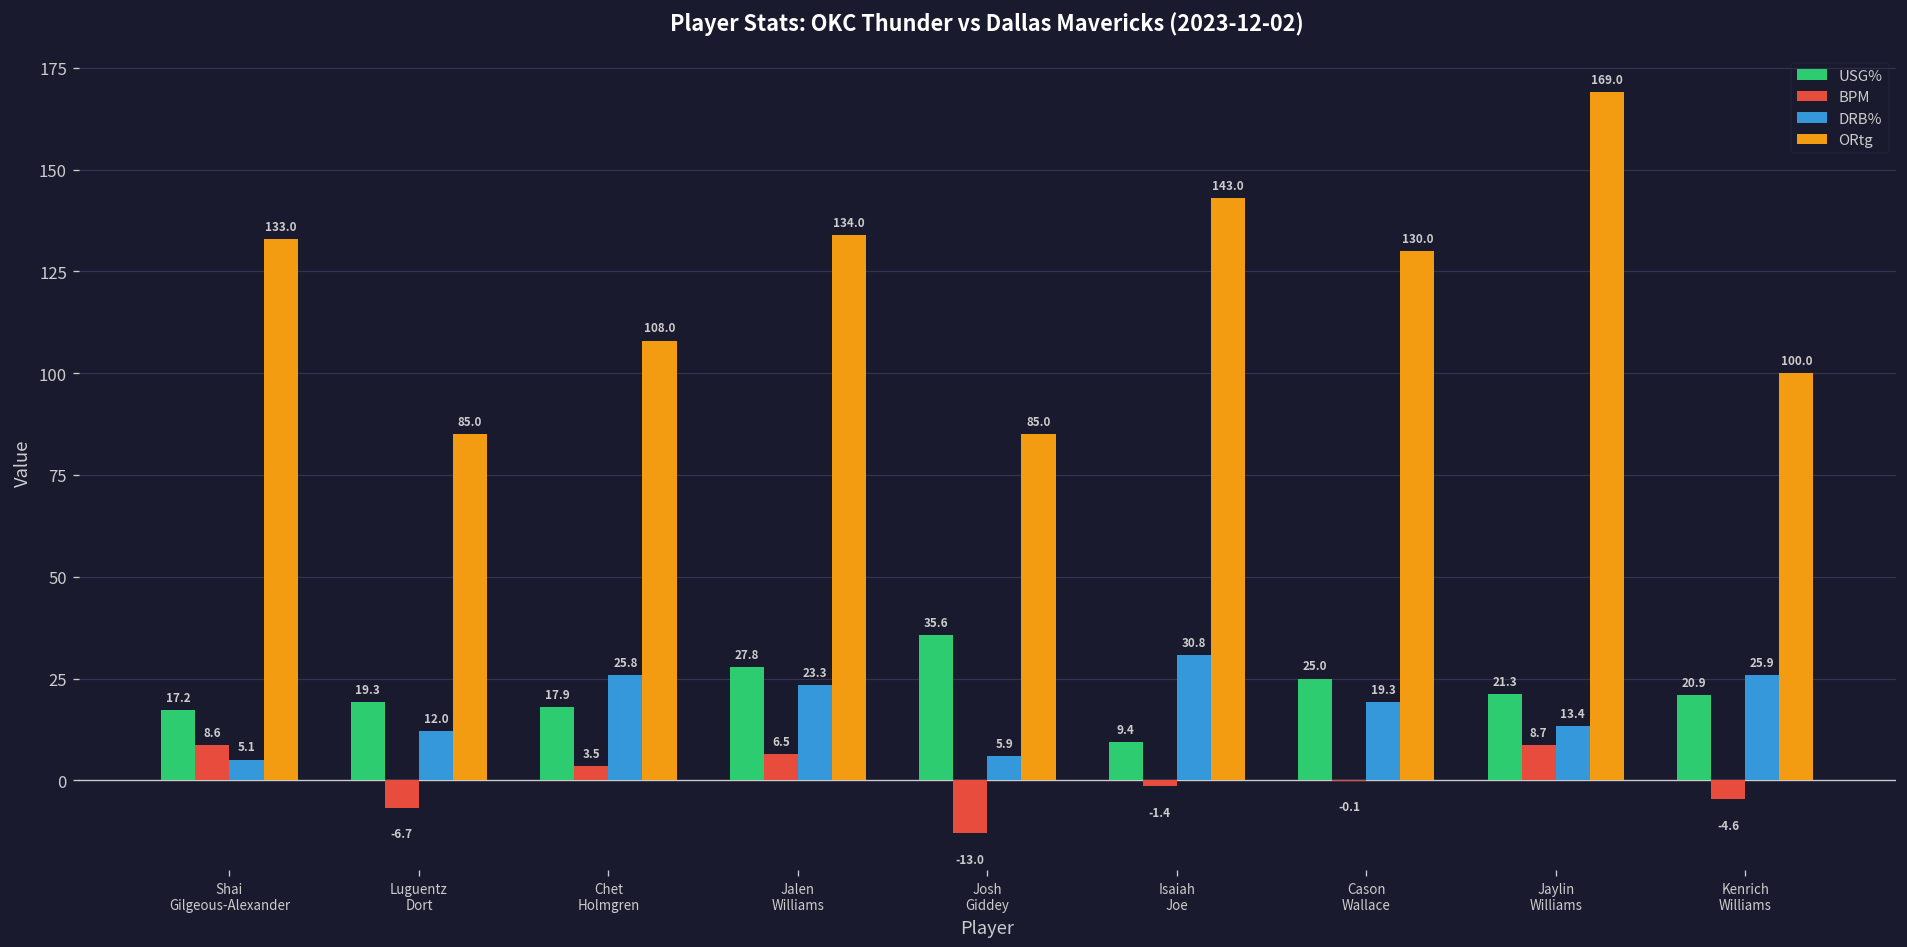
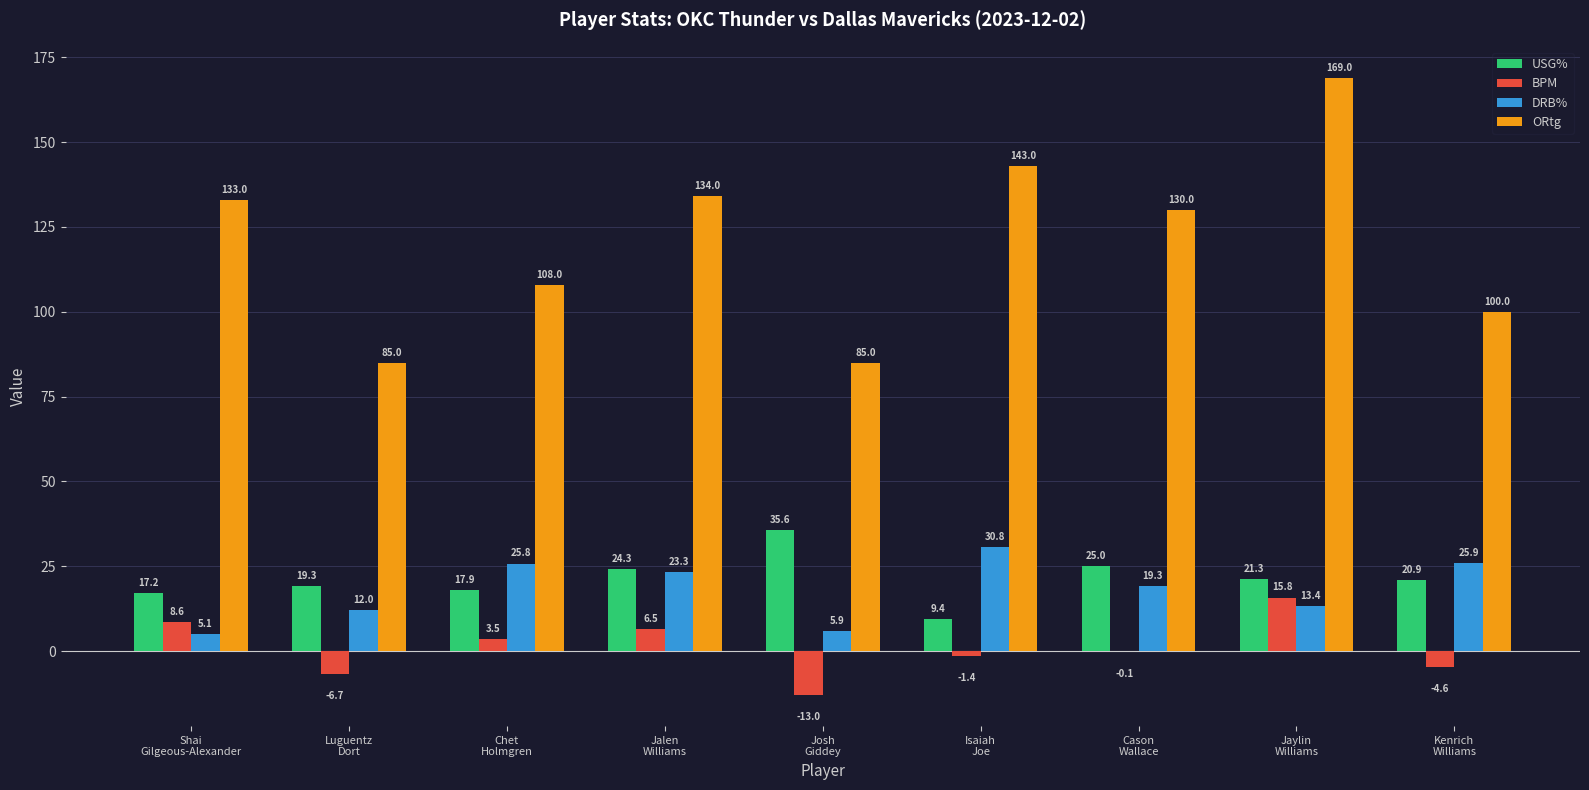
USG%, Jalen Williams: 27.8 -> 24.3
BPM, Jaylin Williams: 8.7 -> 15.8
